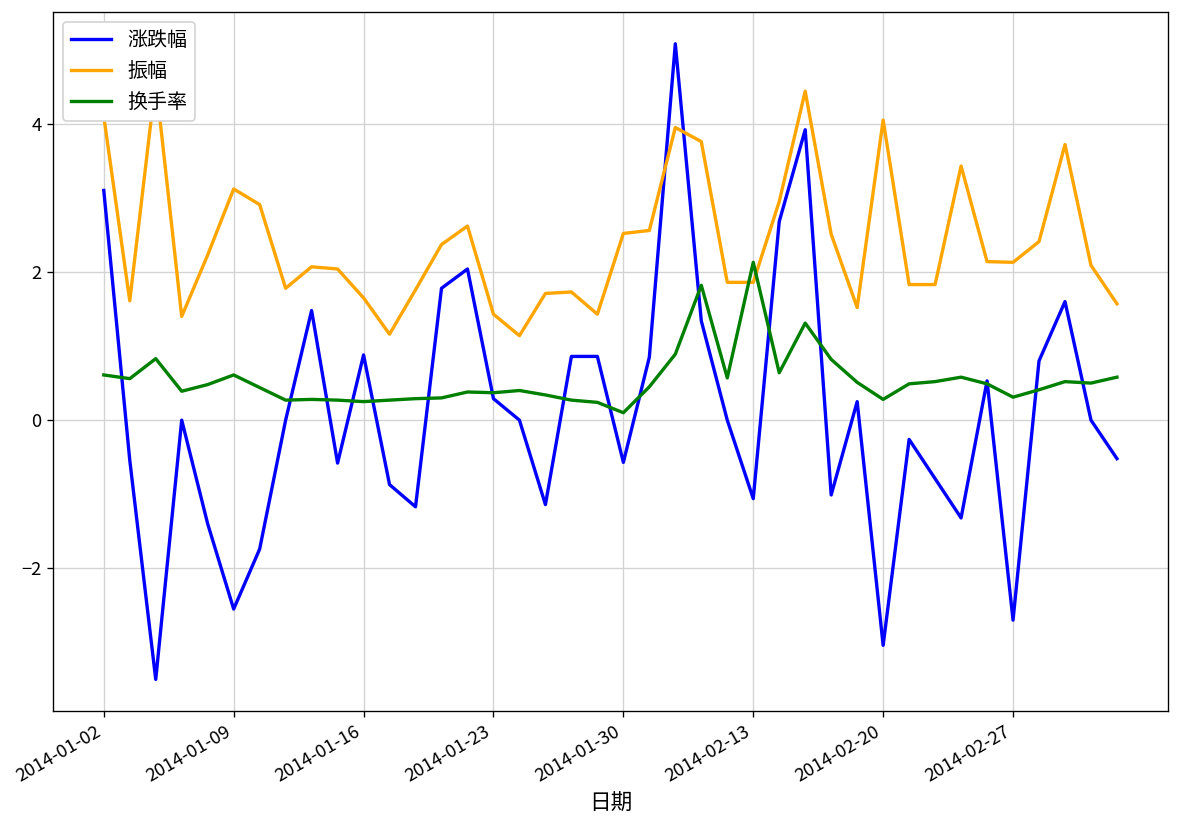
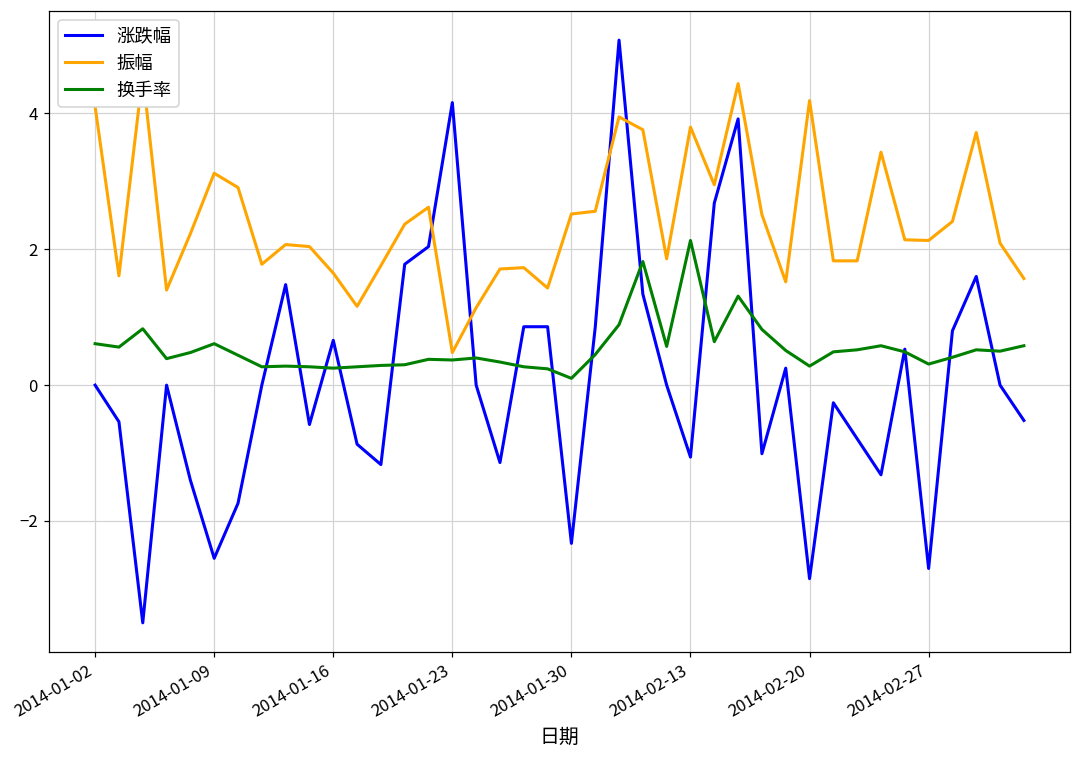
涨跌幅, 2014-01-02: 3.1 -> 0.0
涨跌幅, 2014-01-16: 0.9 -> 0.7
涨跌幅, 2014-01-23: 0.3 -> 4.2
振幅, 2014-01-23: 1.4 -> 0.5
涨跌幅, 2014-01-30: -0.6 -> -2.3
振幅, 2014-02-13: 1.9 -> 3.8
涨跌幅, 2014-02-20: -3.0 -> -2.9
振幅, 2014-02-20: 4.1 -> 4.2
